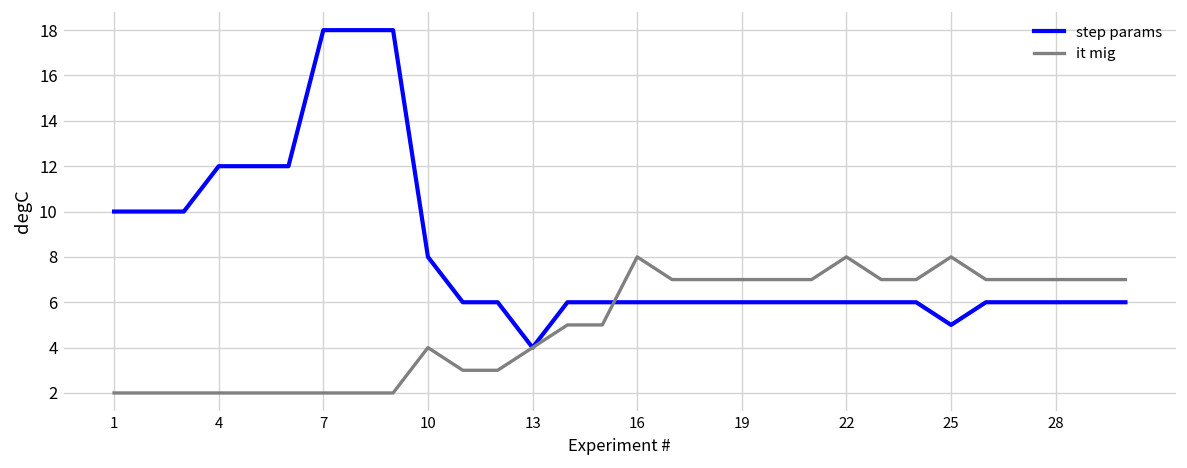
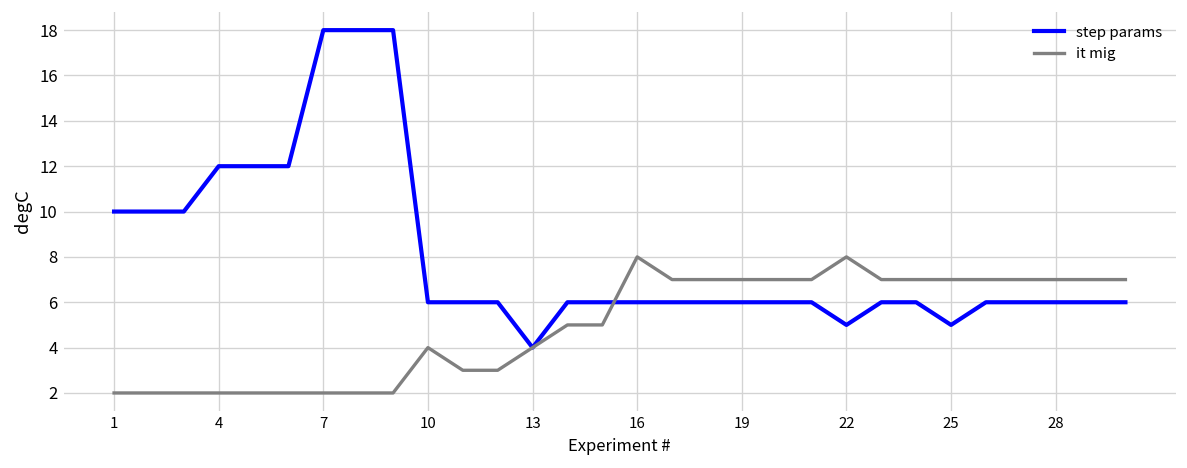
step params, 10: 8 -> 6
step params, 22: 6 -> 5
it mig, 25: 8 -> 7
